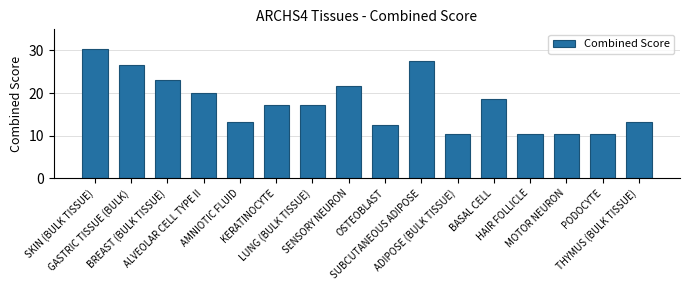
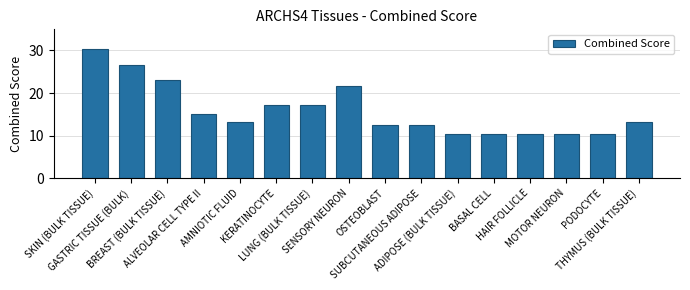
ALVEOLAR CELL TYPE II: 20 -> 15
SUBCUTANEOUS ADIPOSE: 28 -> 12
BASAL CELL: 19 -> 10
